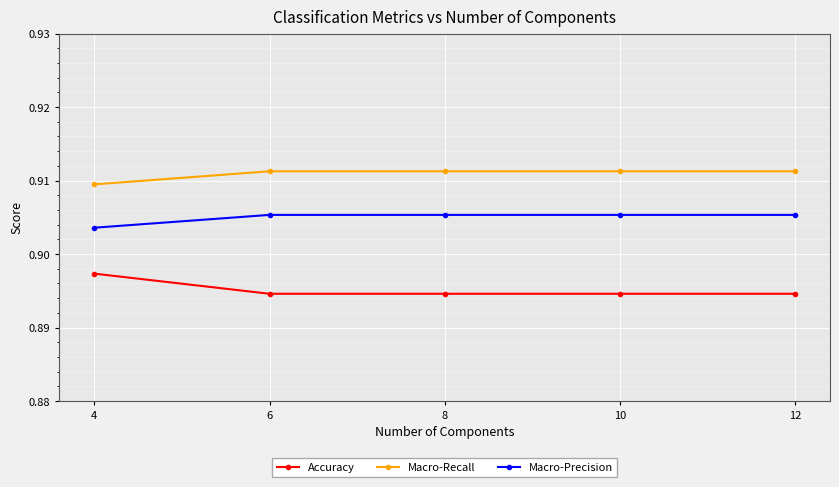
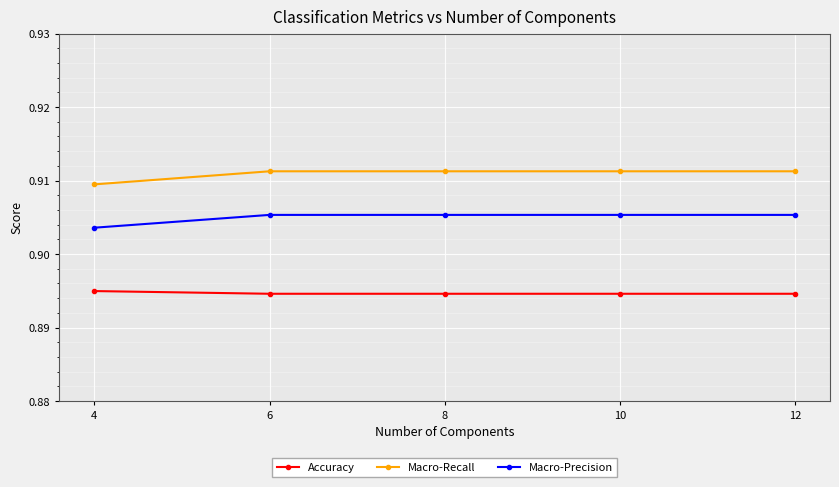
Accuracy, 4: 0.897 -> 0.895
